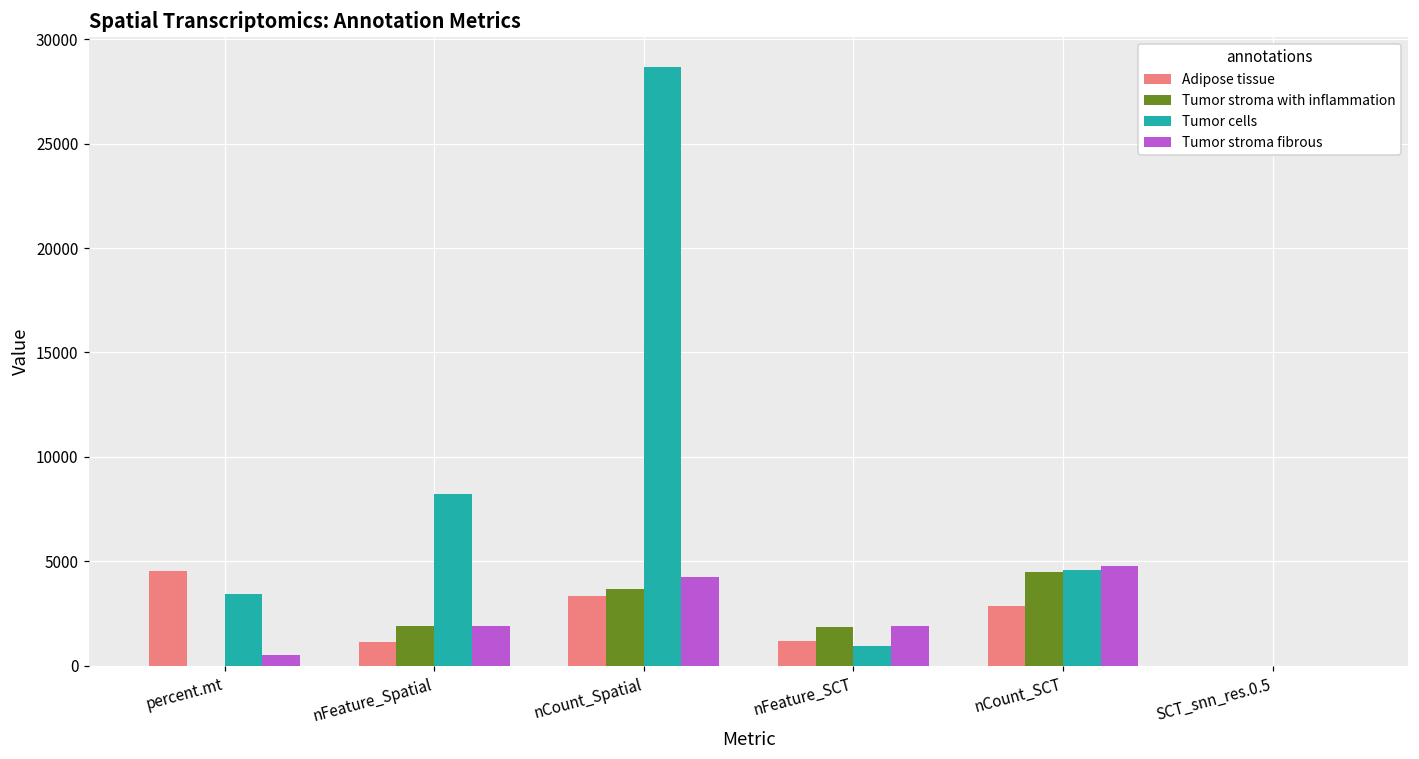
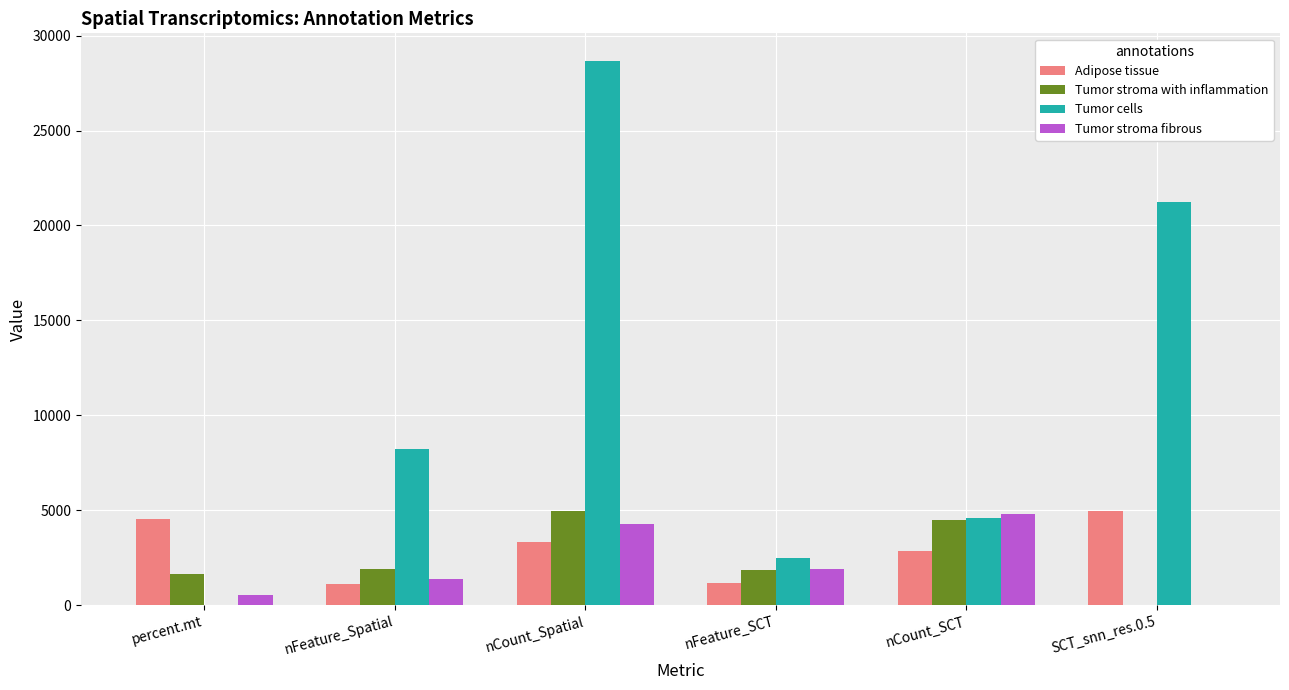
Tumor stroma with inflammation, percent.mt: 0 -> 1600
Tumor cells, percent.mt: 3500 -> 0
Tumor stroma fibrous, nFeature_Spatial: 1900 -> 1400
Tumor stroma with inflammation, nCount_Spatial: 3700 -> 5000
Tumor cells, nFeature_SCT: 1000 -> 2500
Adipose tissue, SCT_snn_res.0.5: 0 -> 4900
Tumor cells, SCT_snn_res.0.5: 0 -> 21300
